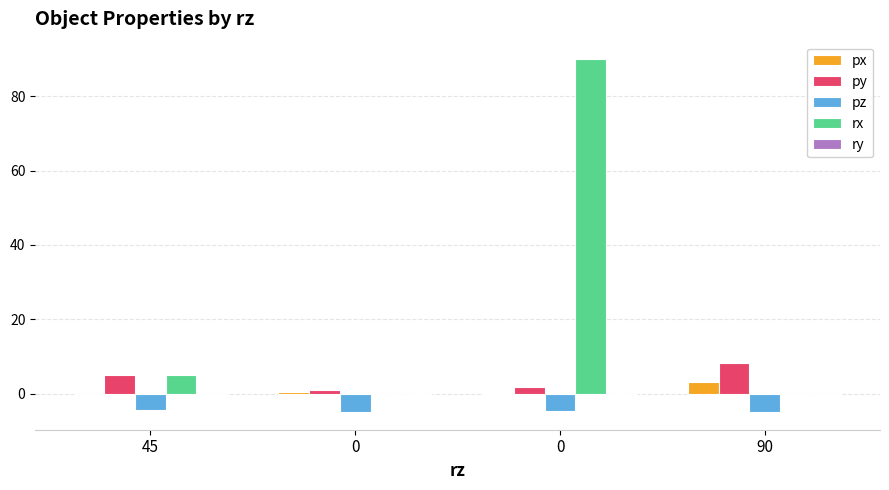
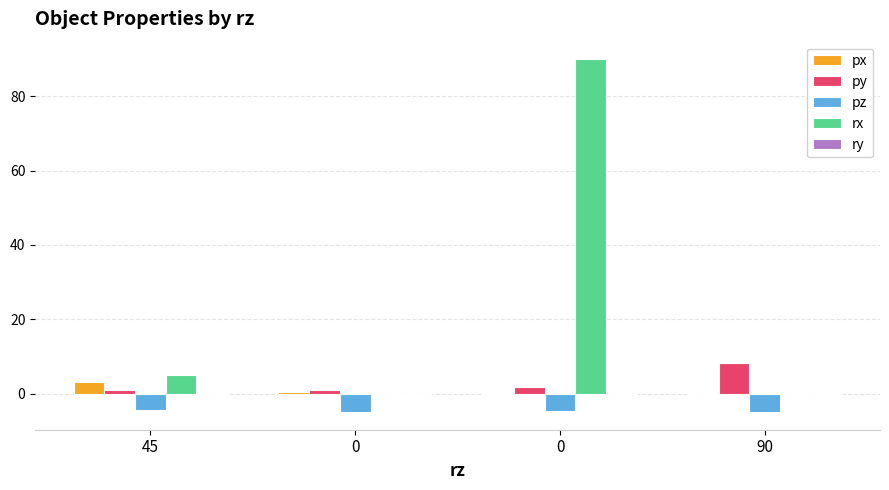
px, 45: 0 -> 3
py, 45: 5 -> 1
px, 90: 3 -> 0
